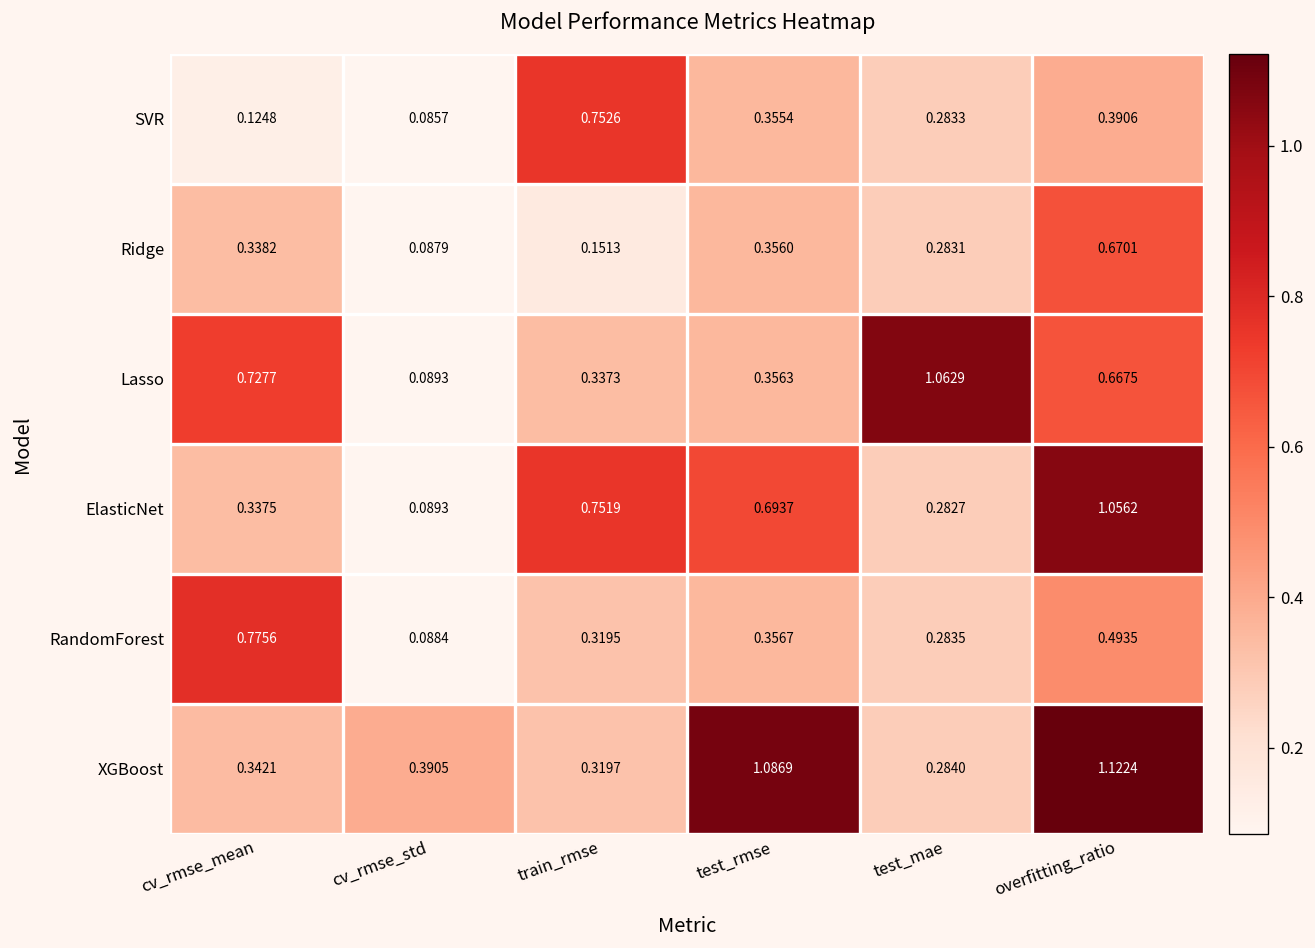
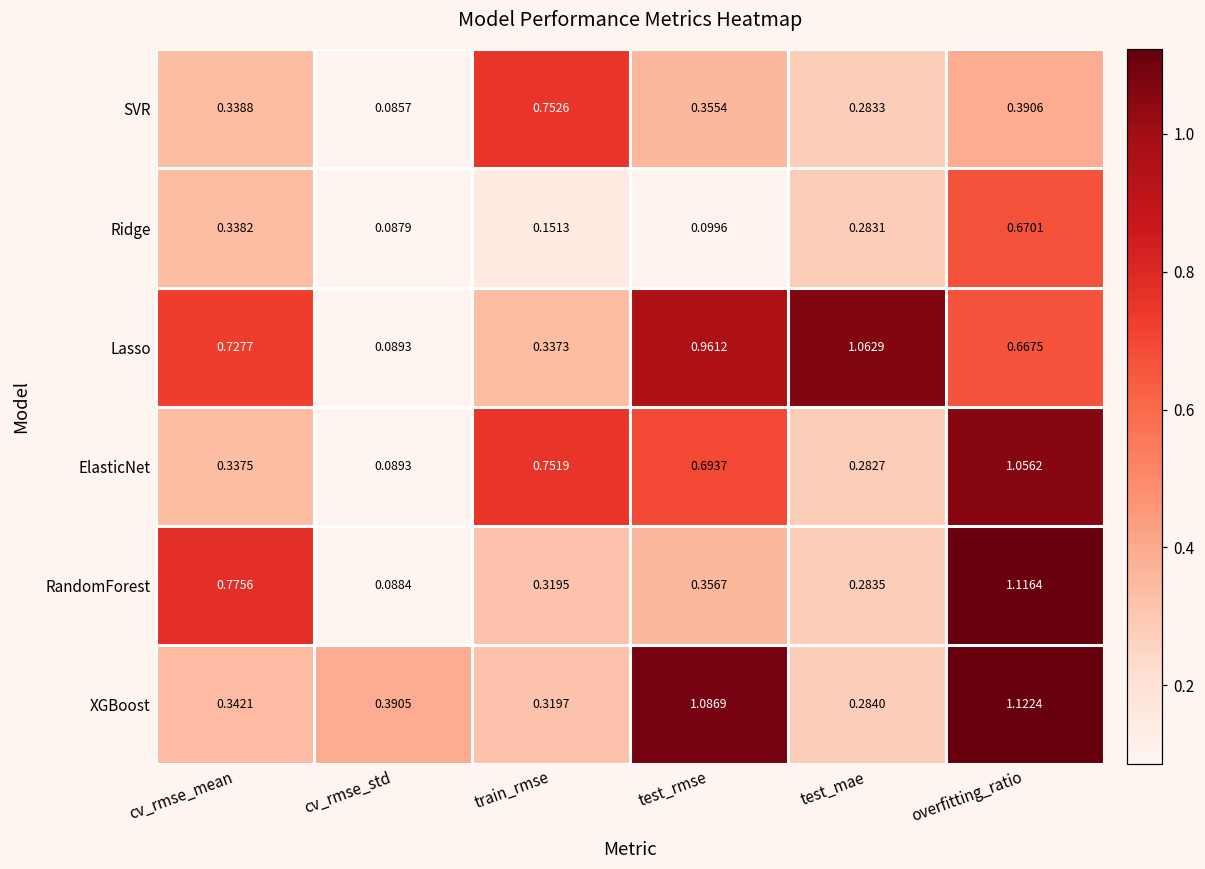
SVR, cv_rmse_mean: 0.1248 -> 0.3388
Ridge, test_rmse: 0.3560 -> 0.0996
Lasso, test_rmse: 0.3563 -> 0.9612
RandomForest, overfitting_ratio: 0.4935 -> 1.1164
